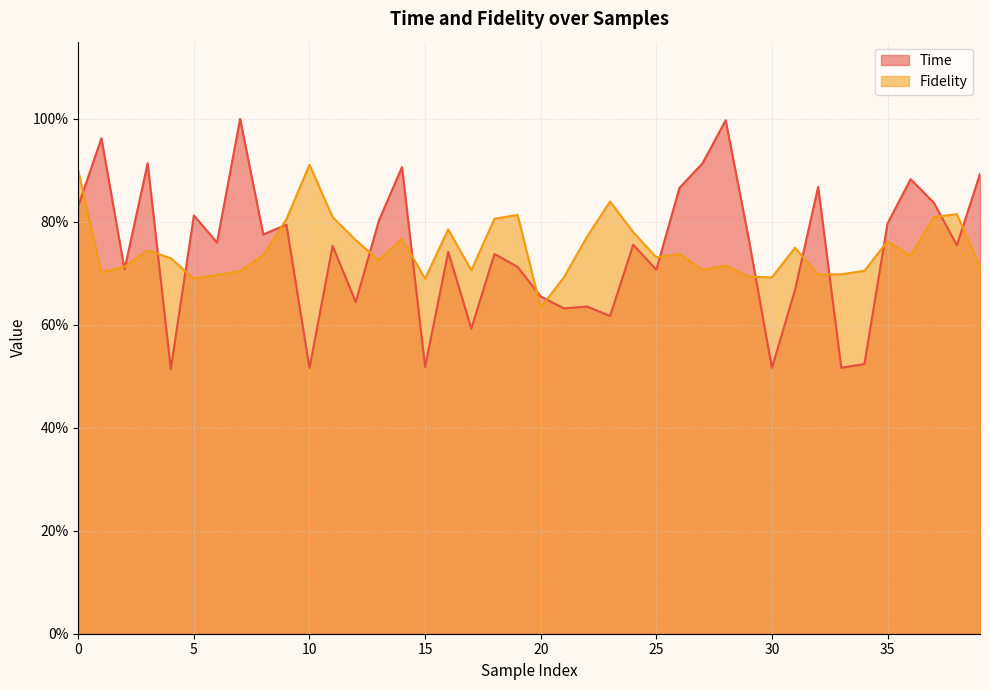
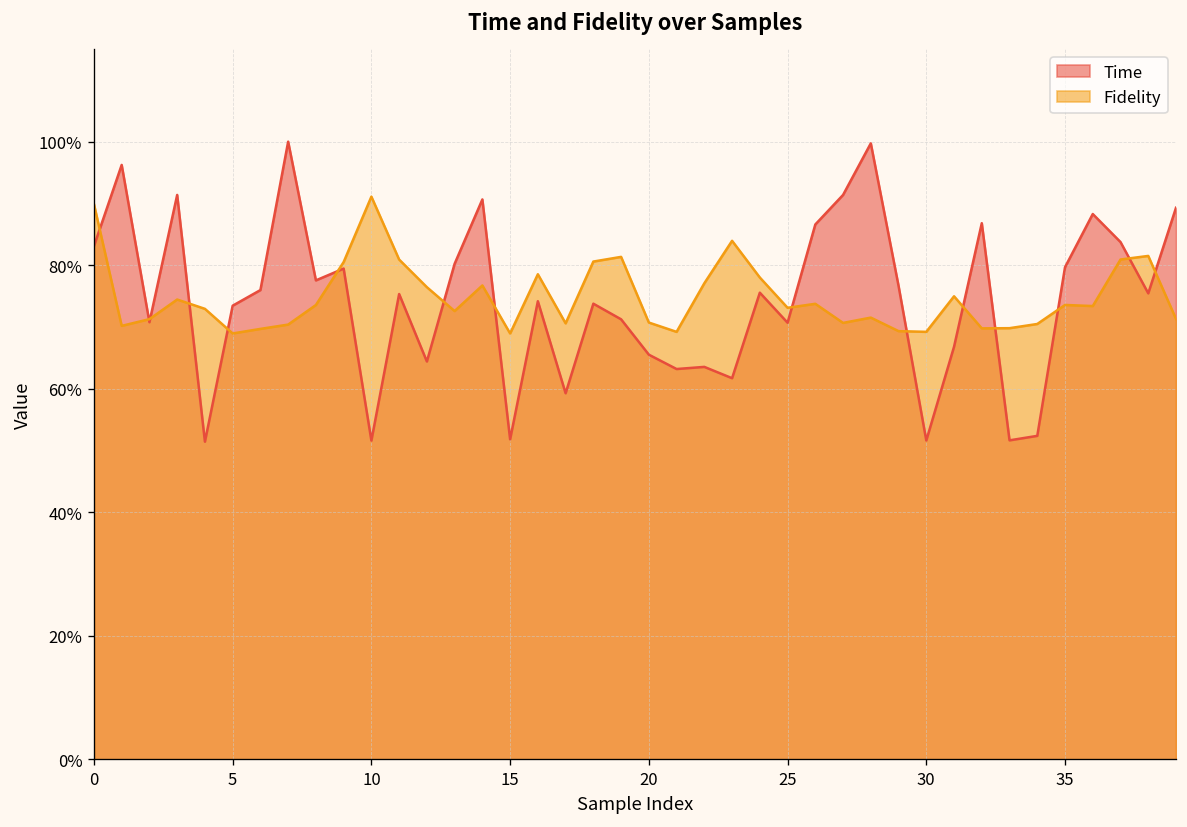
Time, 5: 81% -> 73%
Fidelity, 20: 63% -> 71%
Fidelity, 35: 76% -> 74%
